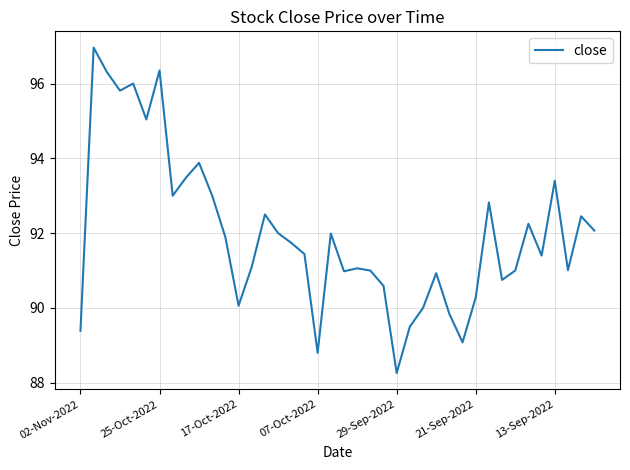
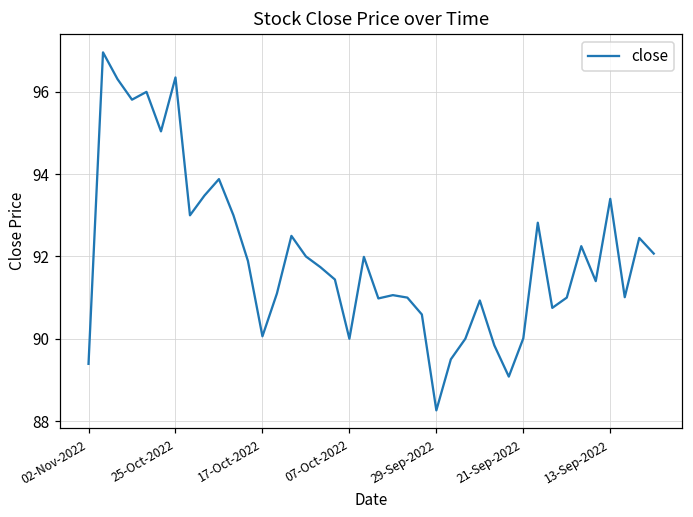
07-Oct-2022: 88.8 -> 90.0
21-Sep-2022: 90.3 -> 90.0
